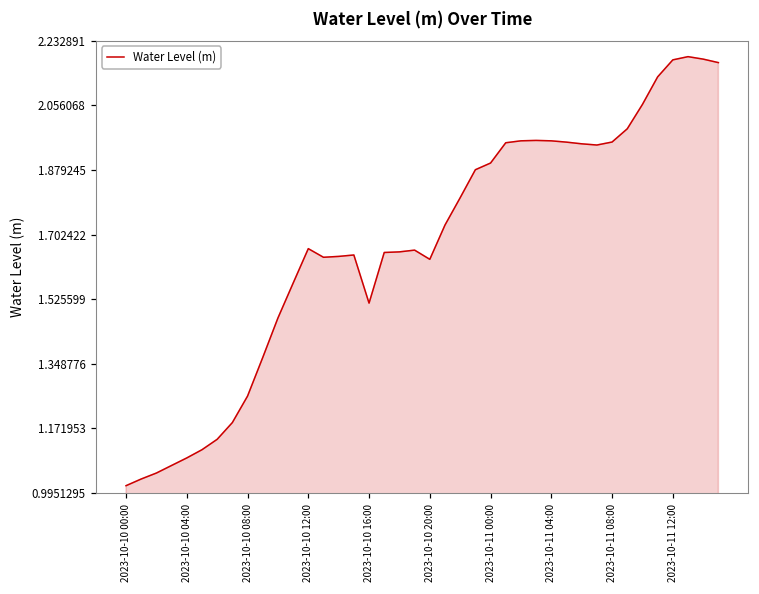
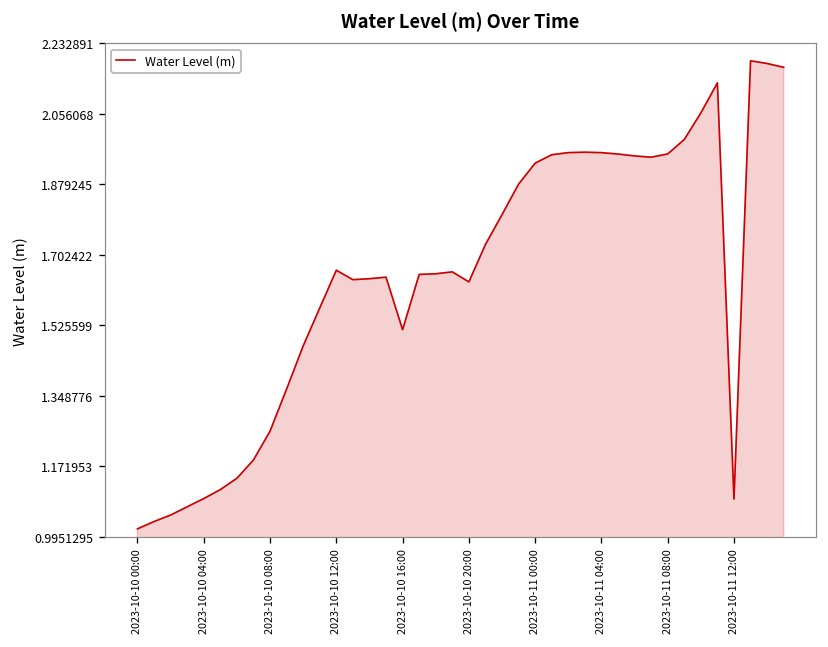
2023-10-11 00:00: 1.90 -> 1.93
2023-10-11 12:00: 2.18 -> 1.09
